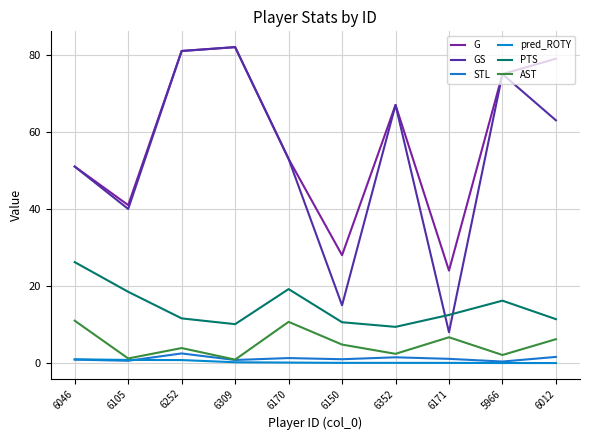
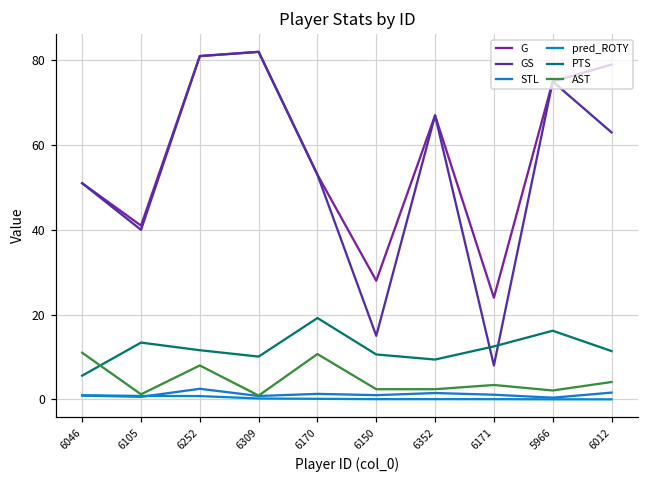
PTS, 6046: 26 -> 6
PTS, 6105: 19 -> 13
AST, 6252: 4 -> 8
AST, 6150: 5 -> 2
AST, 6171: 7 -> 3
AST, 6012: 6 -> 4
